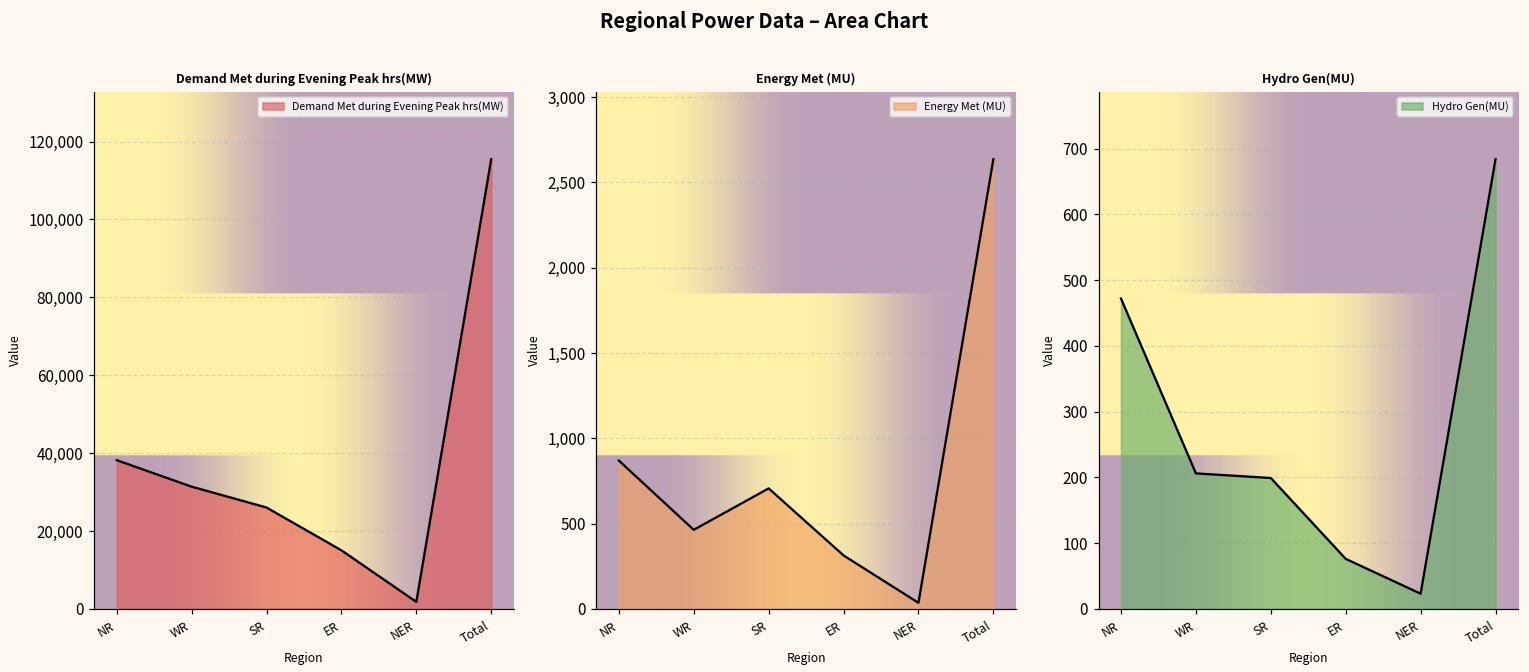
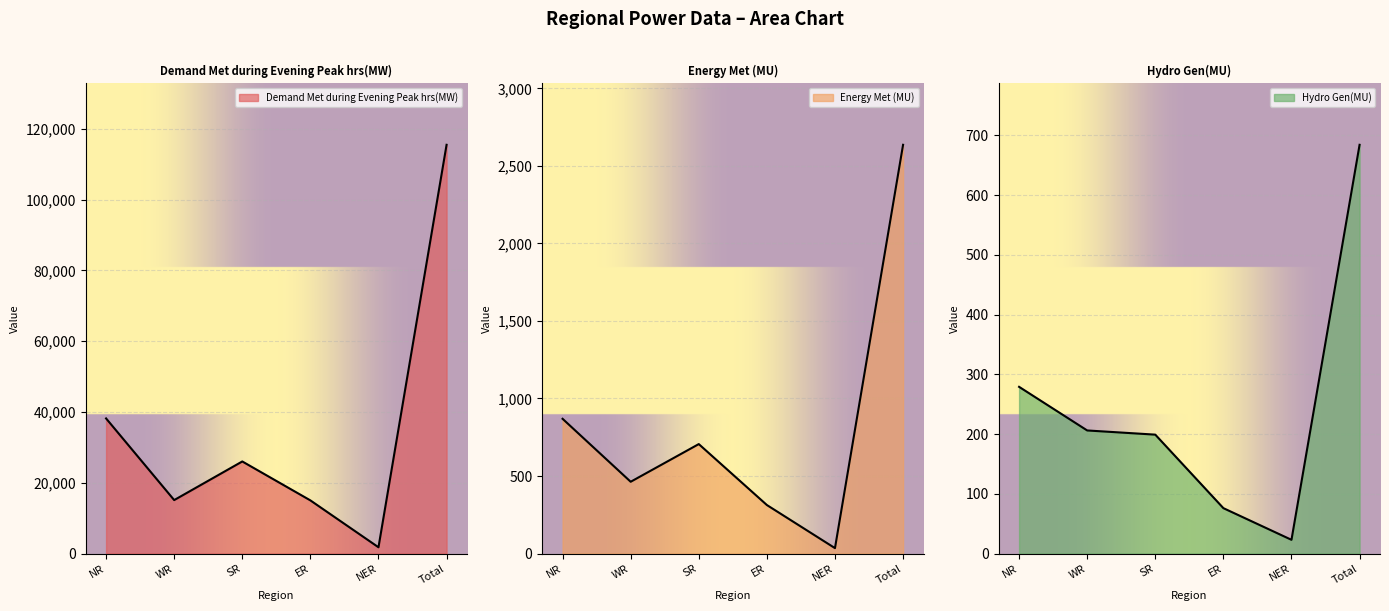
Demand Met during Evening Peak hrs(MW), WR: 31,000 -> 15,000
Hydro Gen(MU), NR: 470 -> 280
